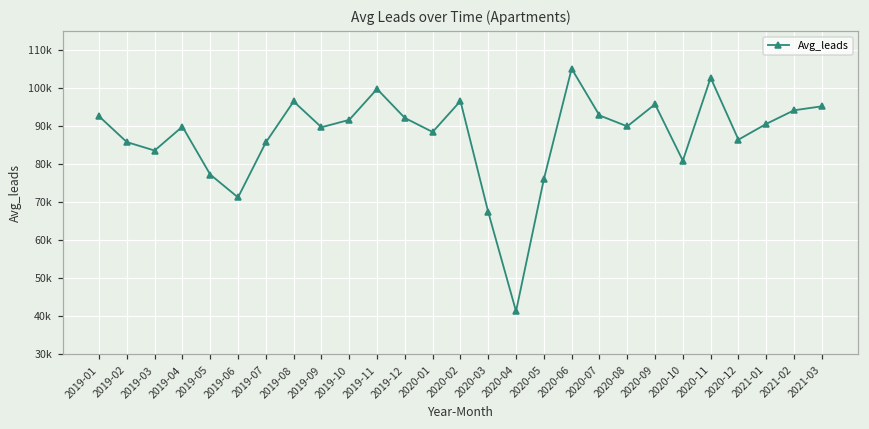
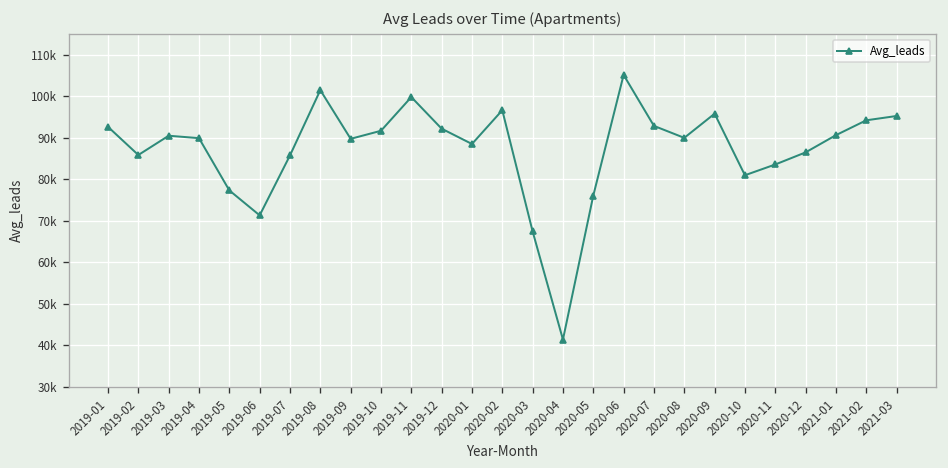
2019-03: 84000 -> 91000
2019-08: 97000 -> 102000
2020-11: 103000 -> 84000
